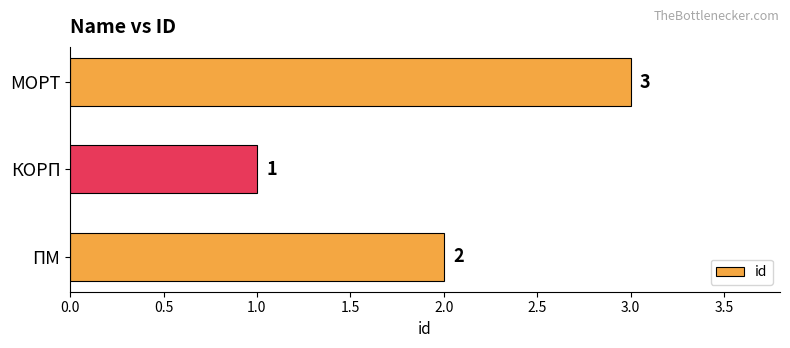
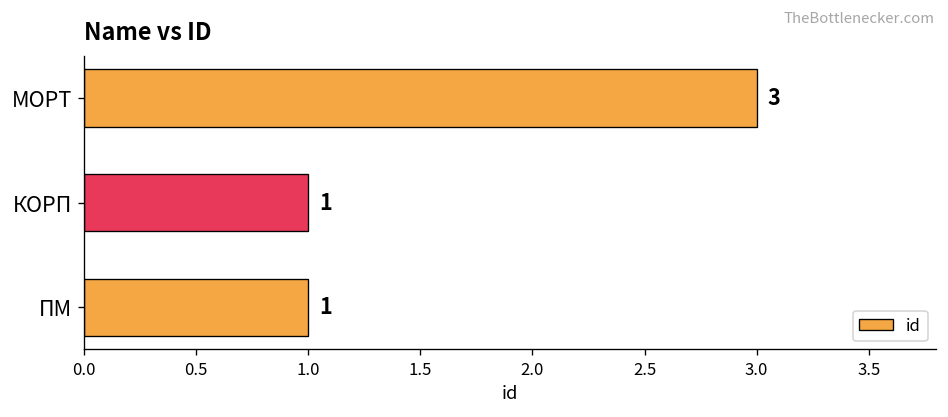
ПМ: 2 -> 1
